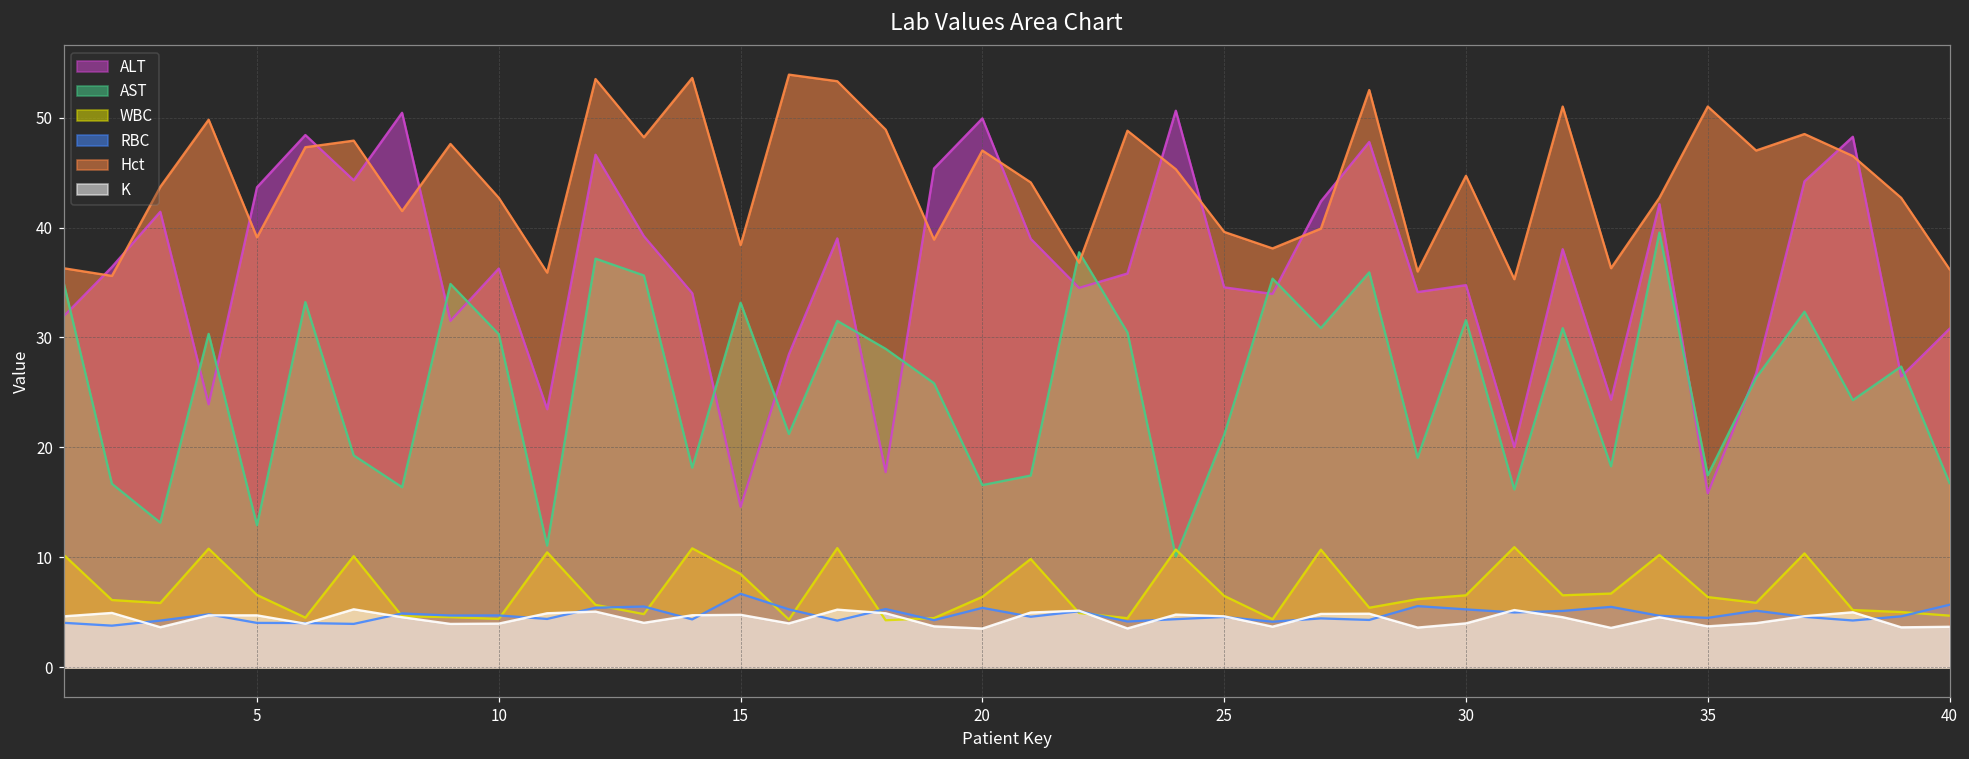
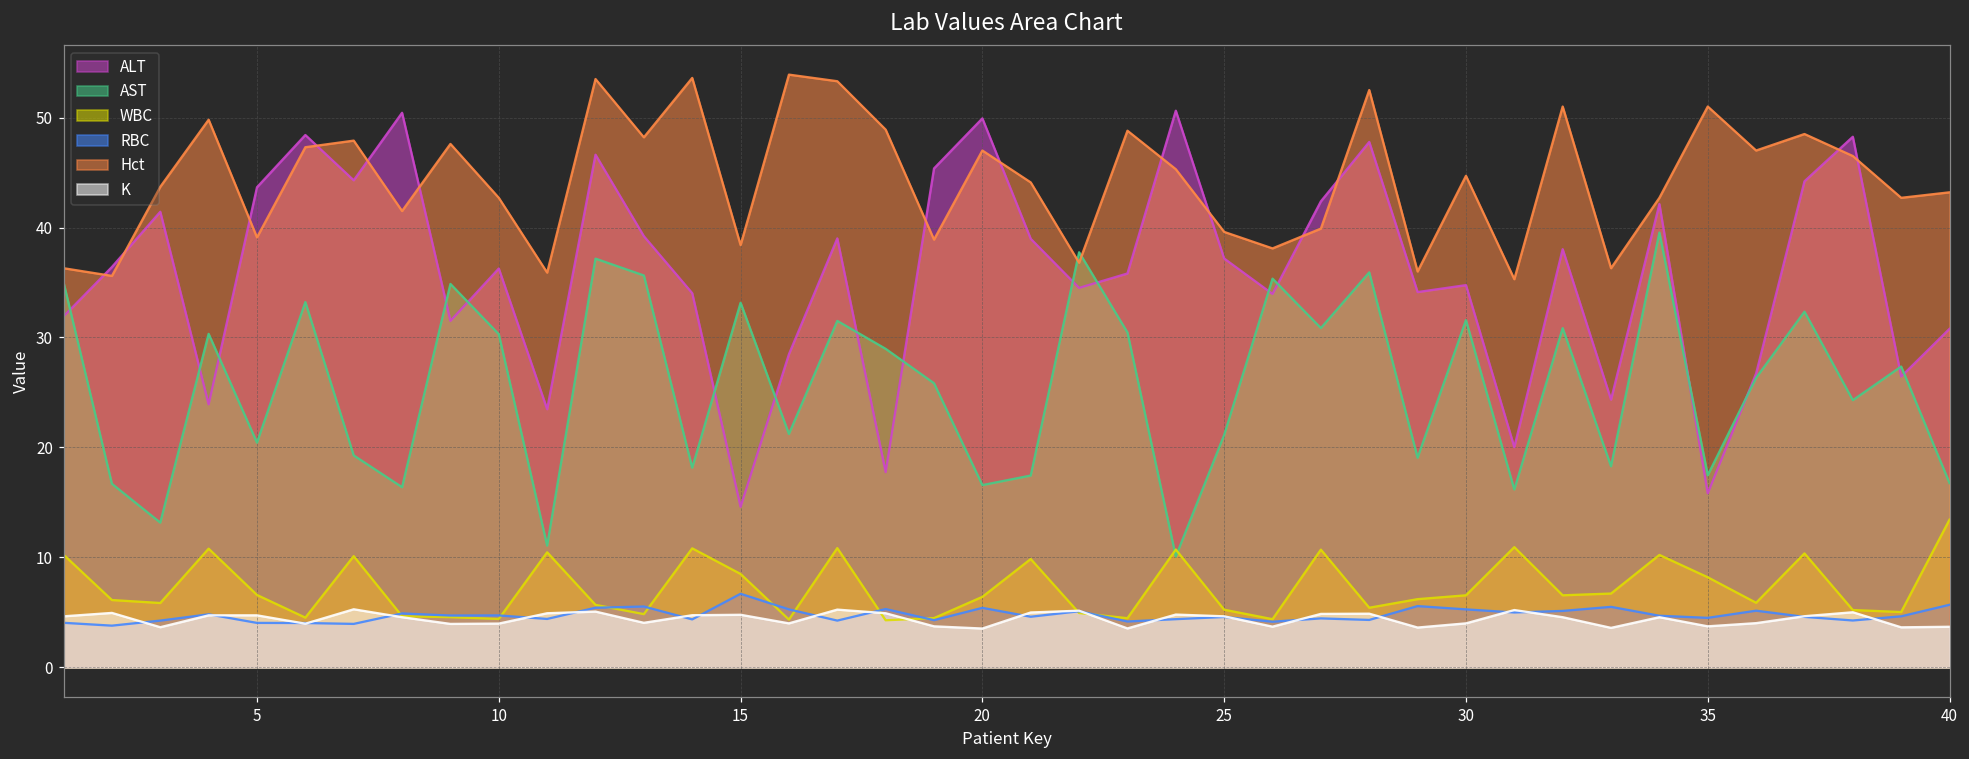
AST, 5: 13 -> 20
ALT, 25: 35 -> 37
WBC, 25: 7 -> 5
WBC, 35: 6 -> 8
WBC, 40: 5 -> 13
Hct, 40: 36 -> 43
